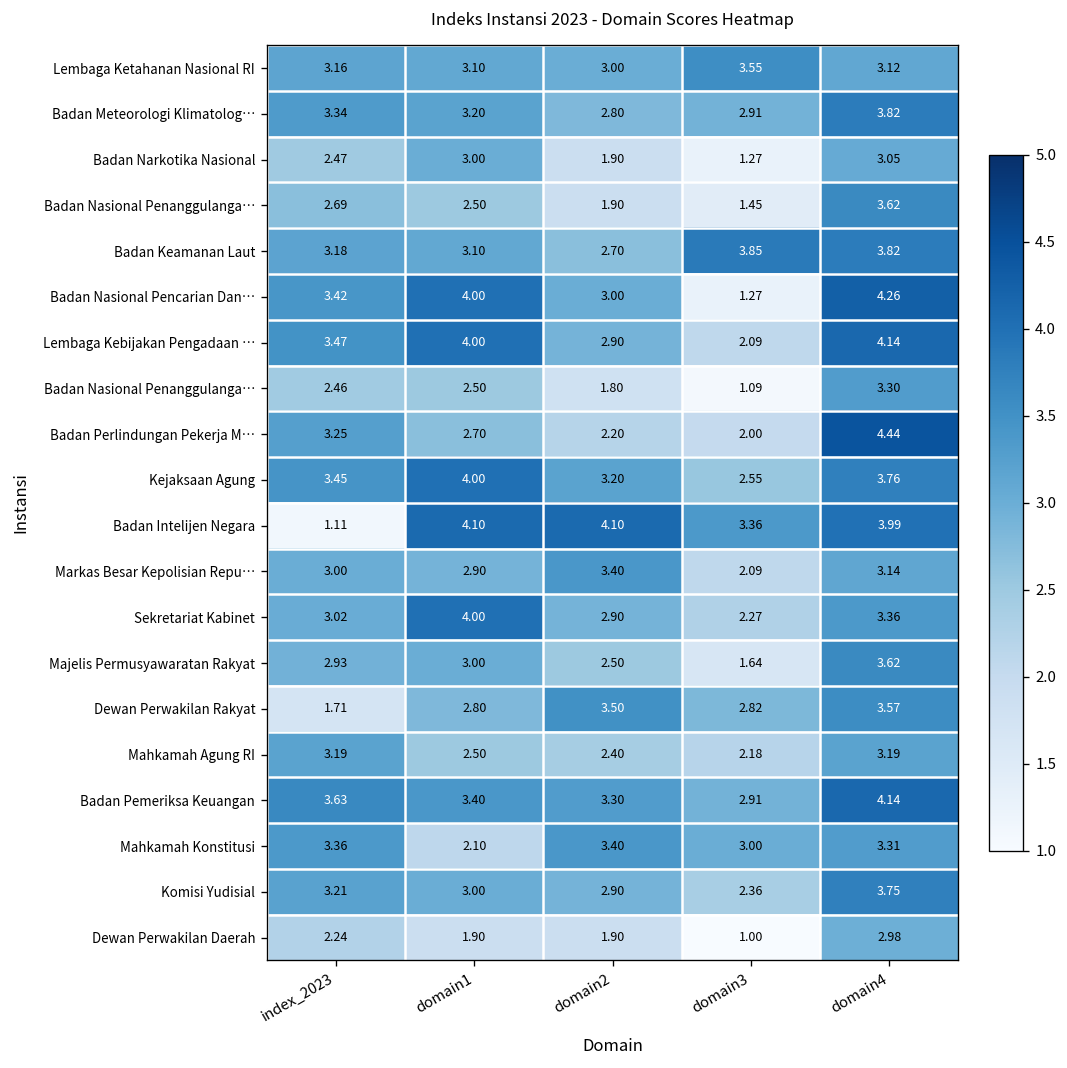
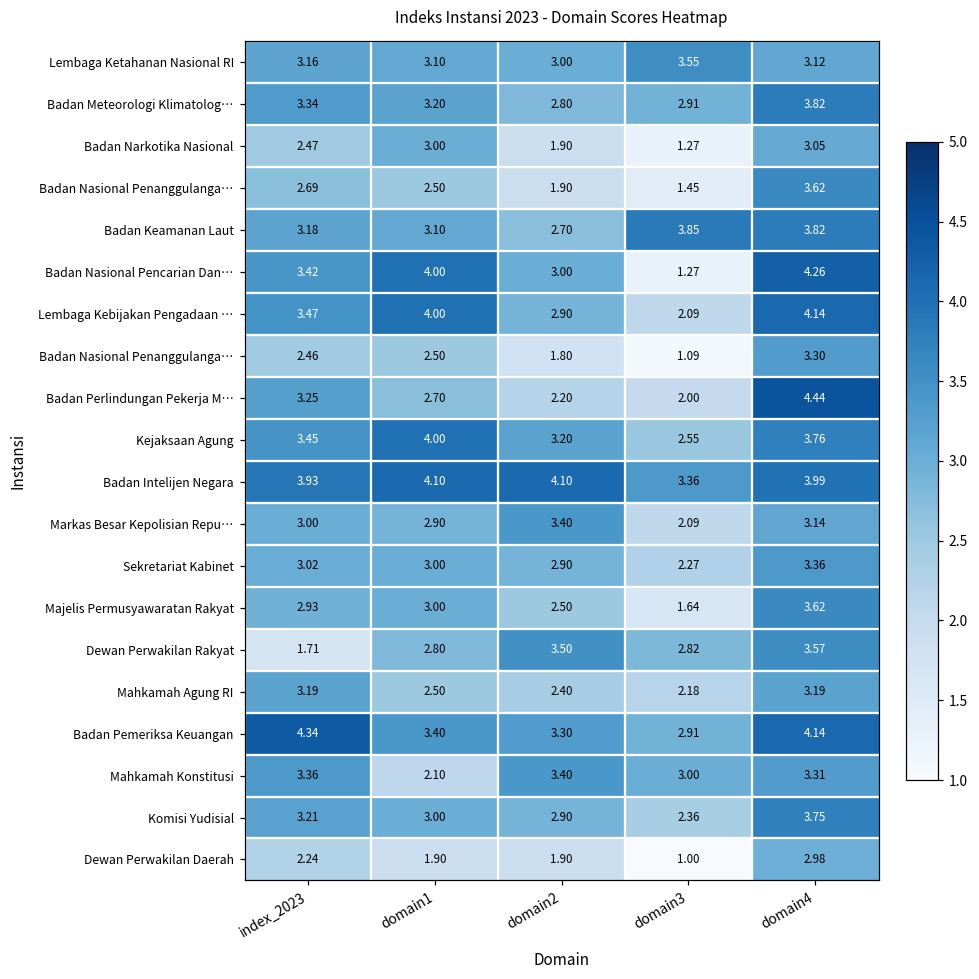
Badan Intelijen Negara, index_2023: 1.11 -> 3.93
Sekretariat Kabinet, domain1: 4.00 -> 3.00
Badan Pemeriksa Keuangan, index_2023: 3.63 -> 4.34
